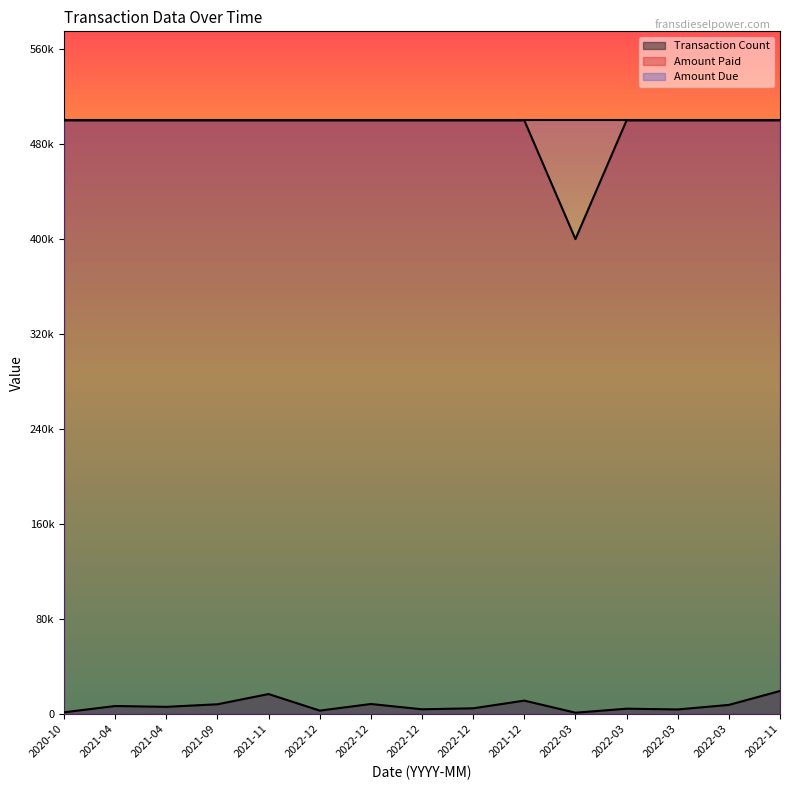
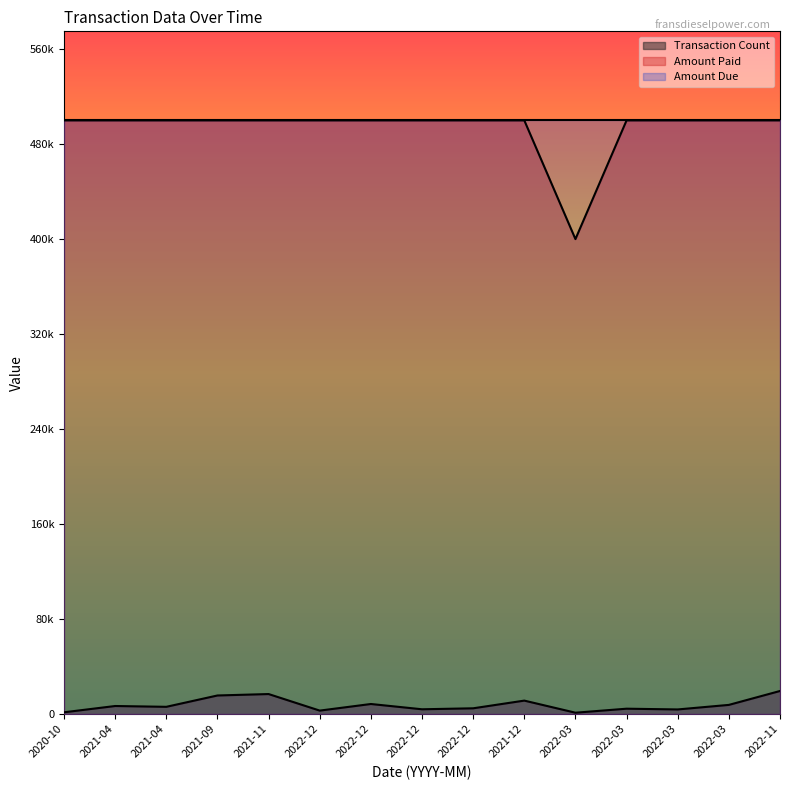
Transaction Count, 2021-09: 8000 -> 16000
